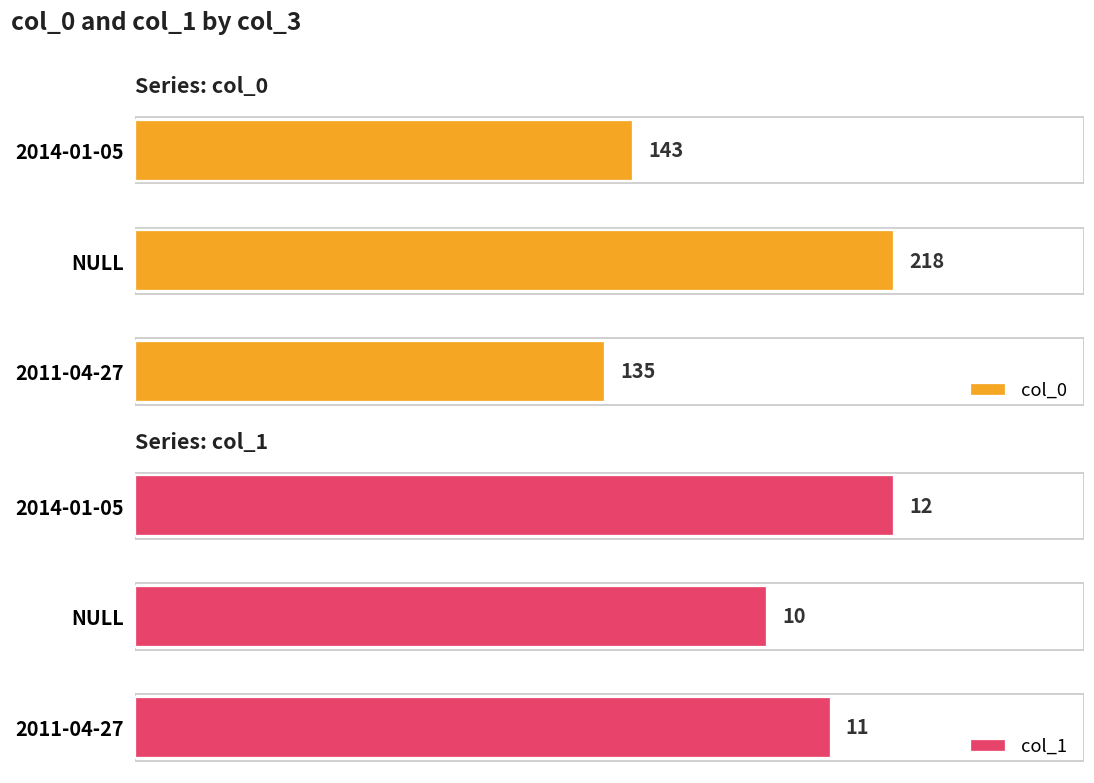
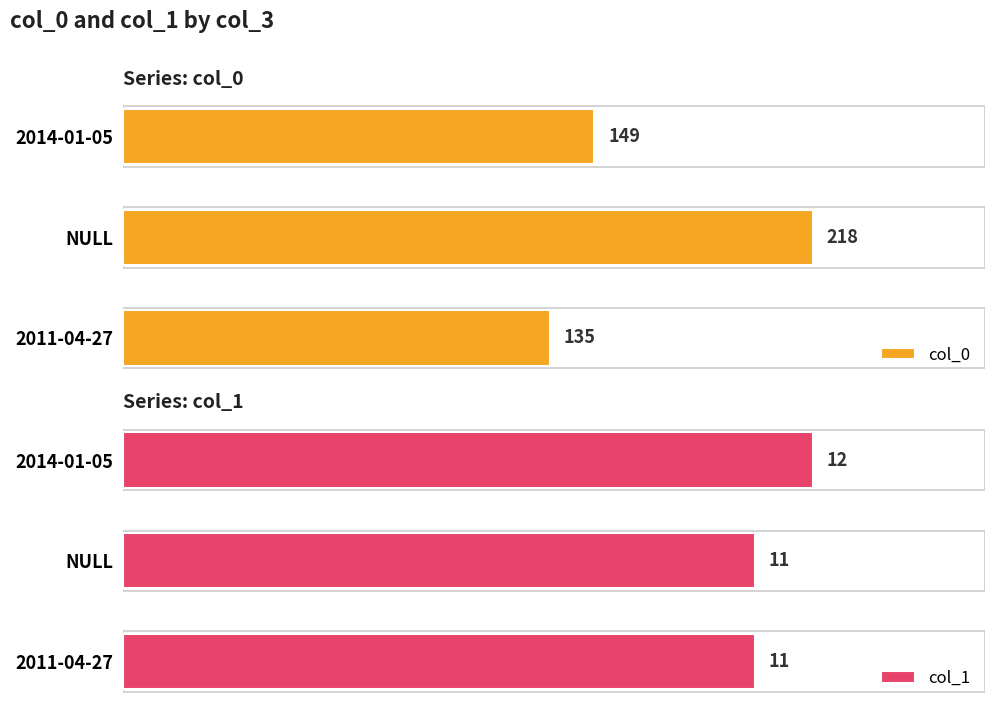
Series: col_0, 2014-01-05: 143 -> 149
Series: col_1, NULL: 10 -> 11
